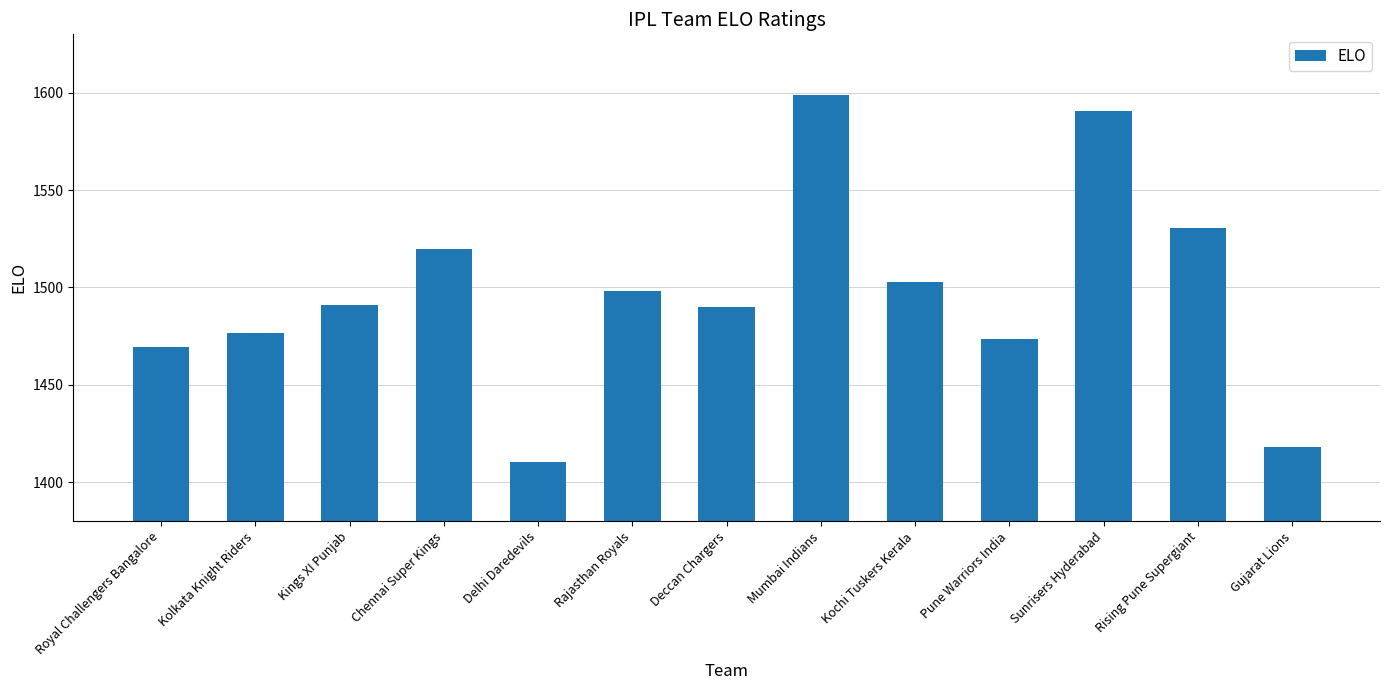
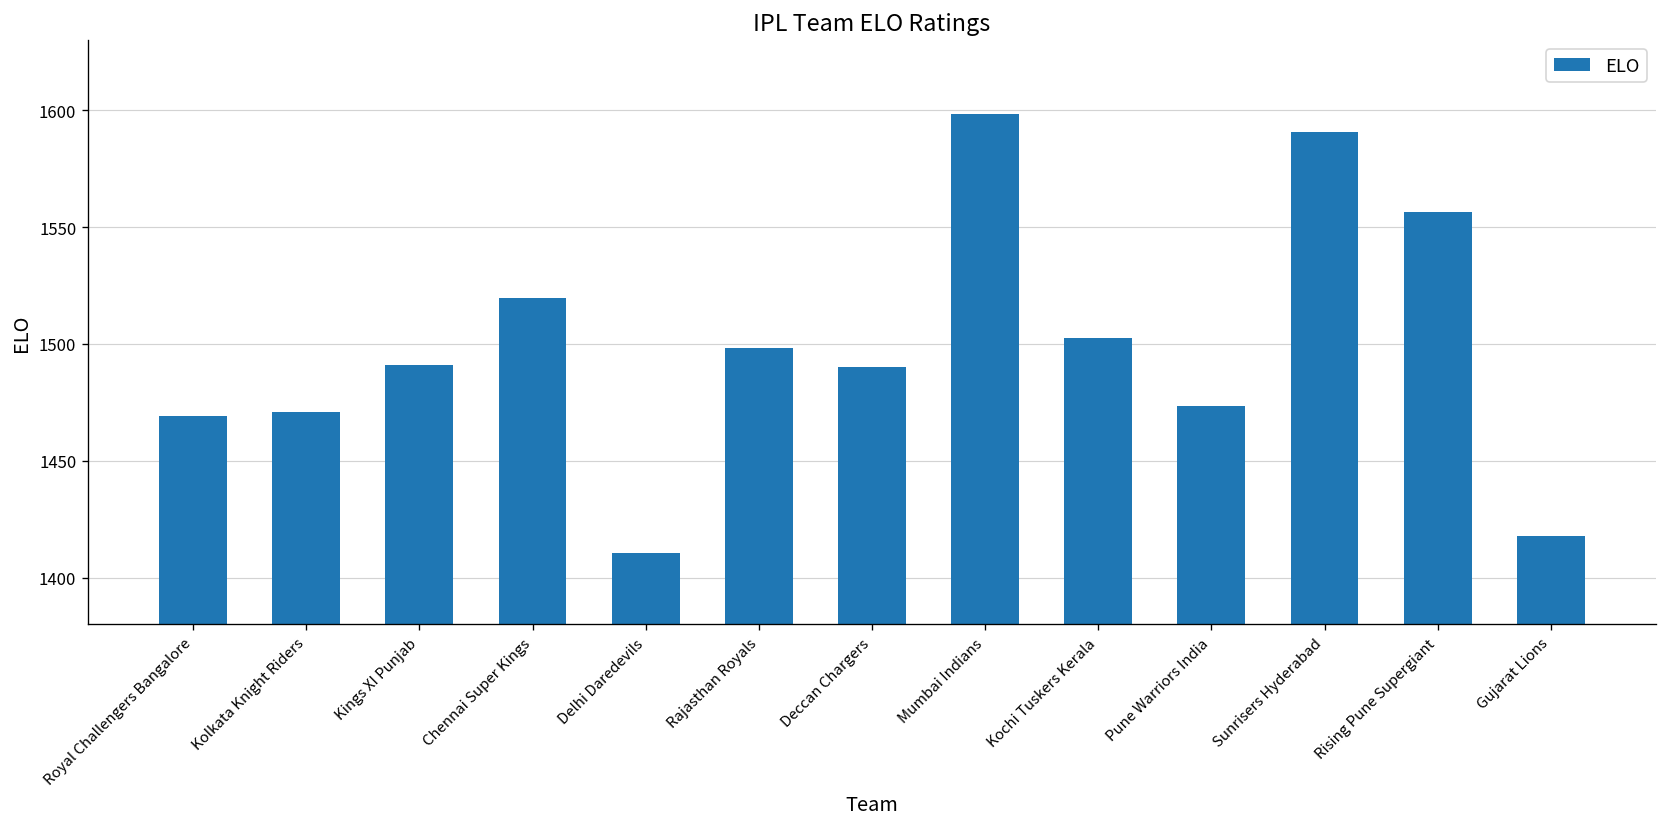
Kolkata Knight Riders: 1476 -> 1471
Rising Pune Supergiant: 1531 -> 1557
